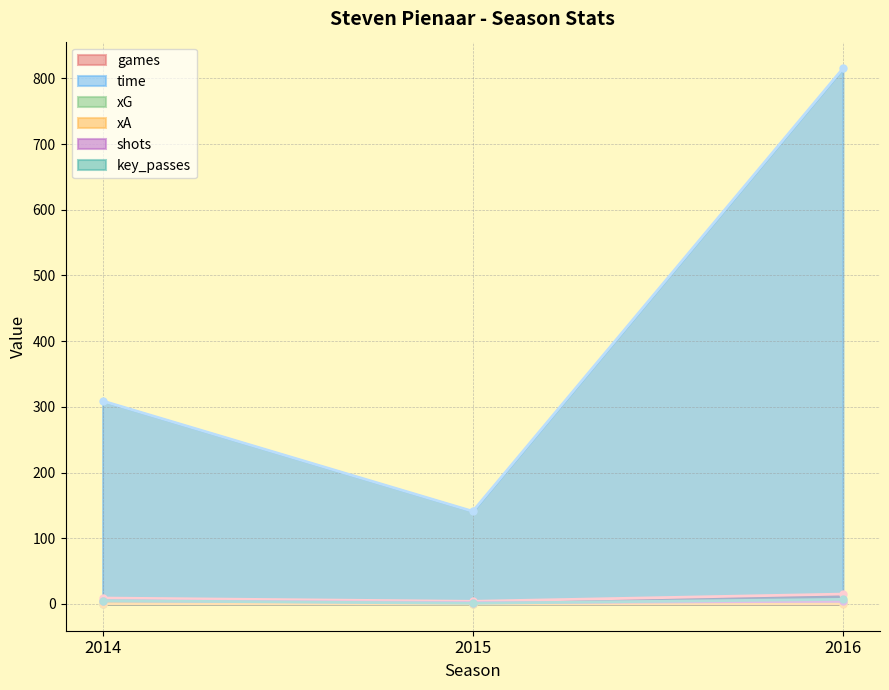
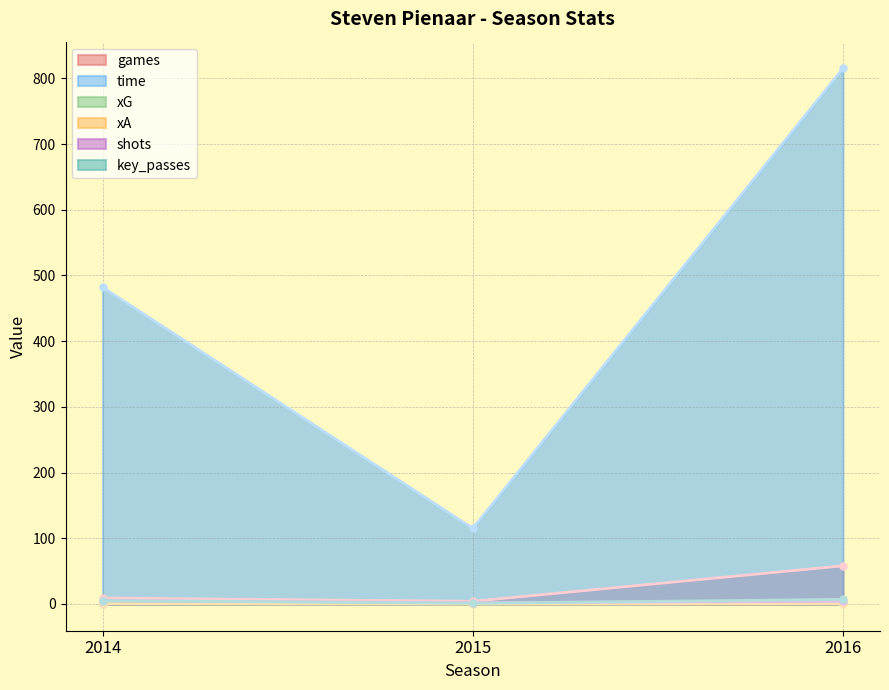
time, 2014: 310 -> 480
time, 2015: 140 -> 120
games, 2016: 20 -> 60
